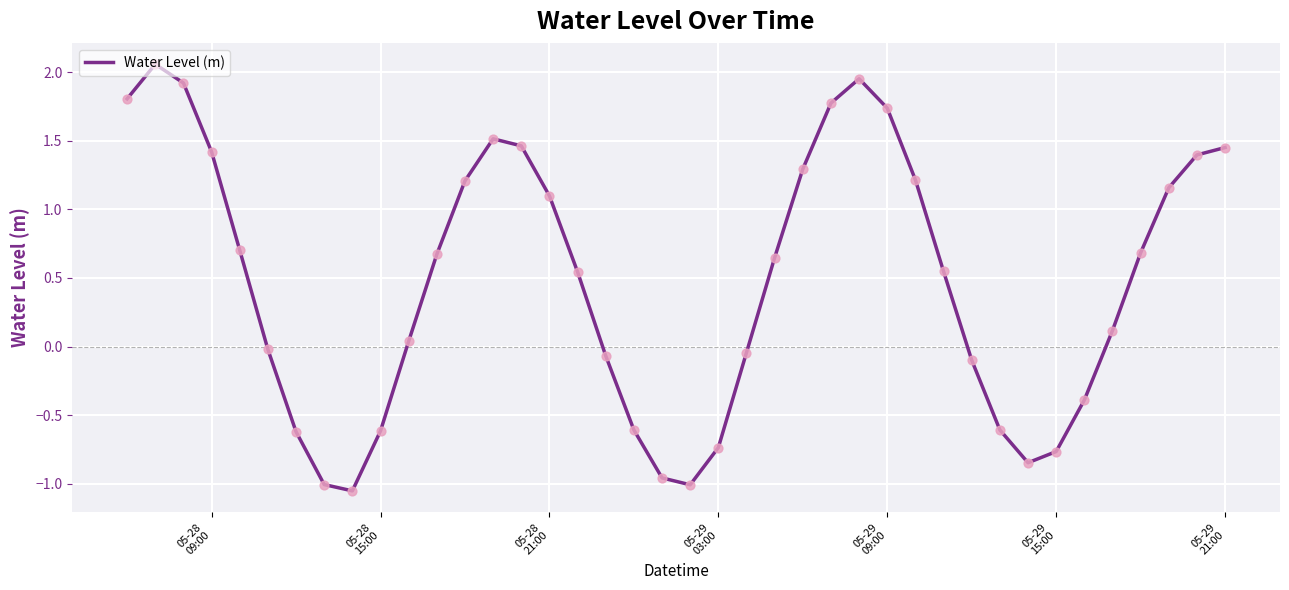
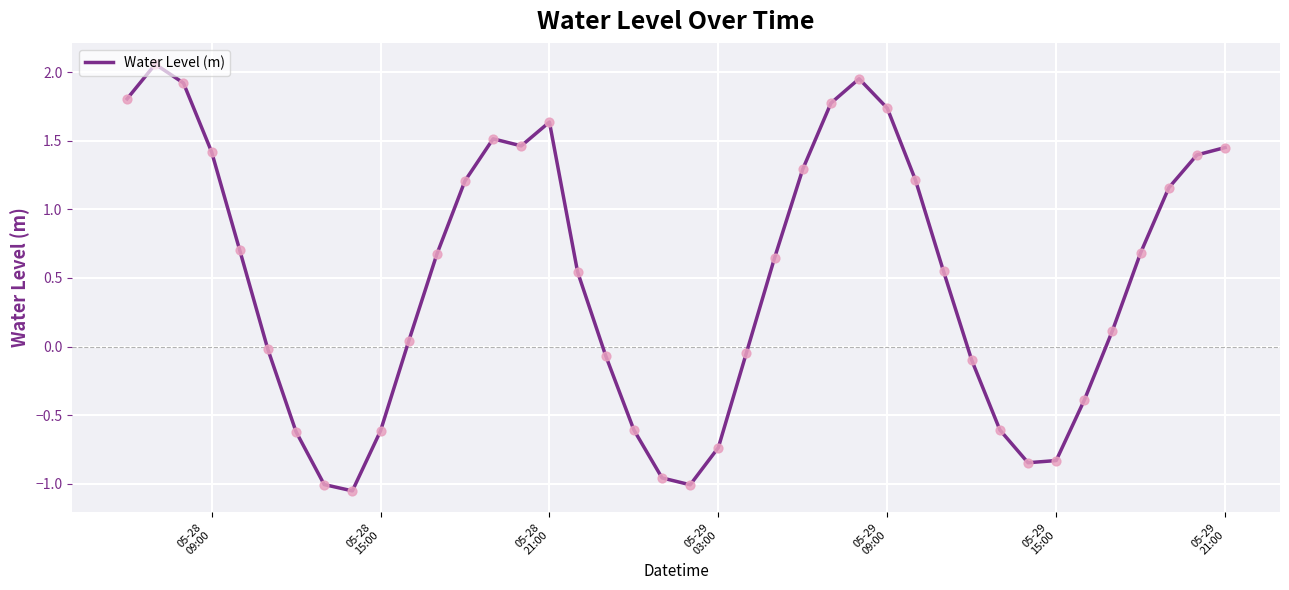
05-28 21:00: 1.10 -> 1.64
05-29 15:00: -0.77 -> -0.83
